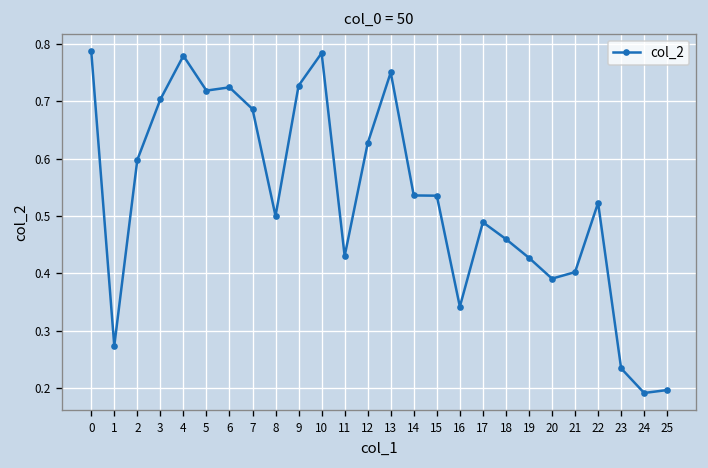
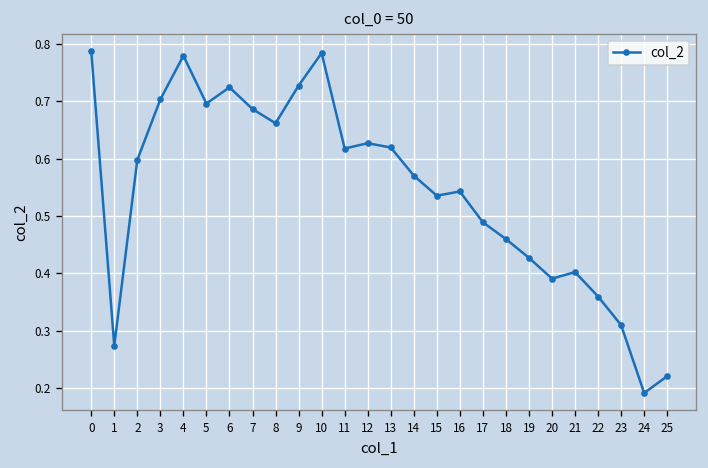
5: 0.72 -> 0.70
8: 0.50 -> 0.66
11: 0.43 -> 0.62
13: 0.75 -> 0.62
14: 0.54 -> 0.57
16: 0.34 -> 0.54
22: 0.52 -> 0.36
23: 0.23 -> 0.31
25: 0.20 -> 0.22
